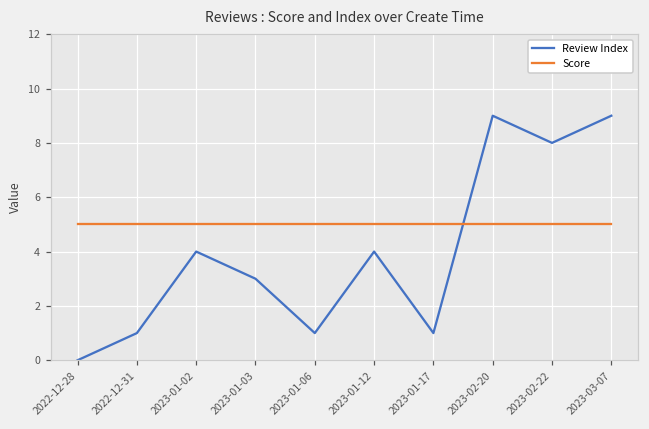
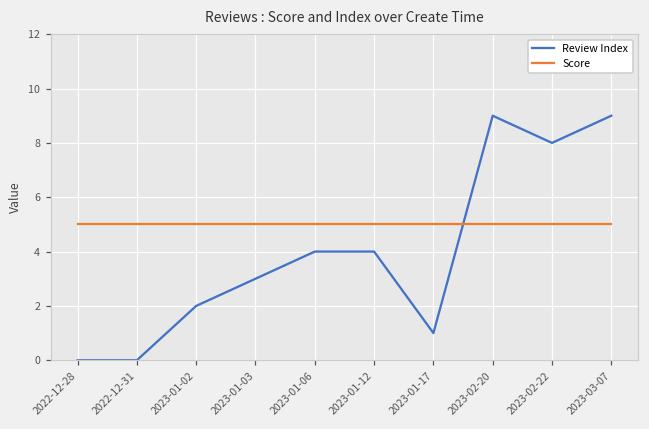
Review Index, 2022-12-31: 1 -> 0
Review Index, 2023-01-02: 4 -> 2
Review Index, 2023-01-06: 1 -> 4
